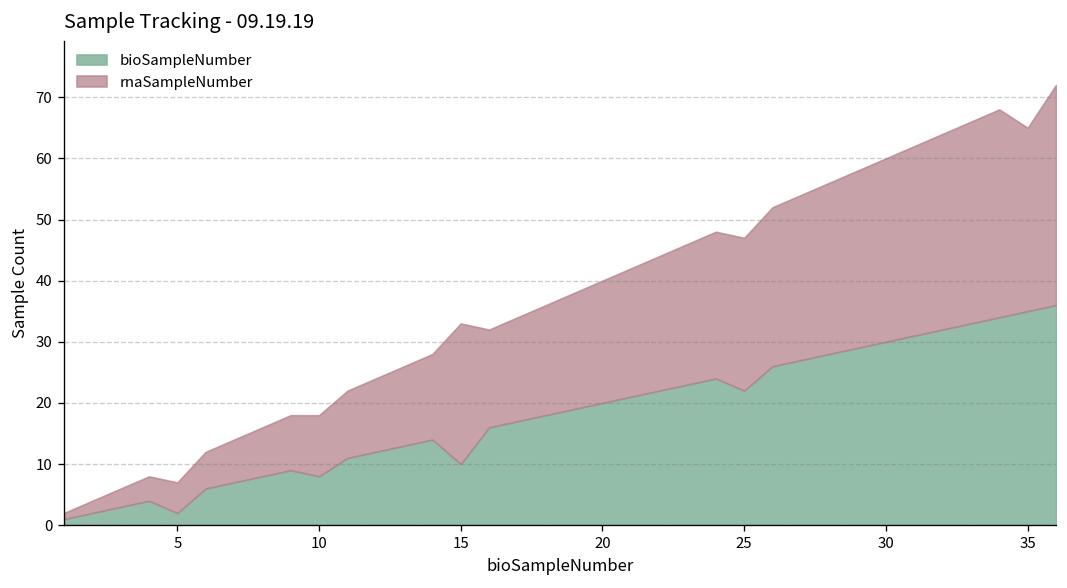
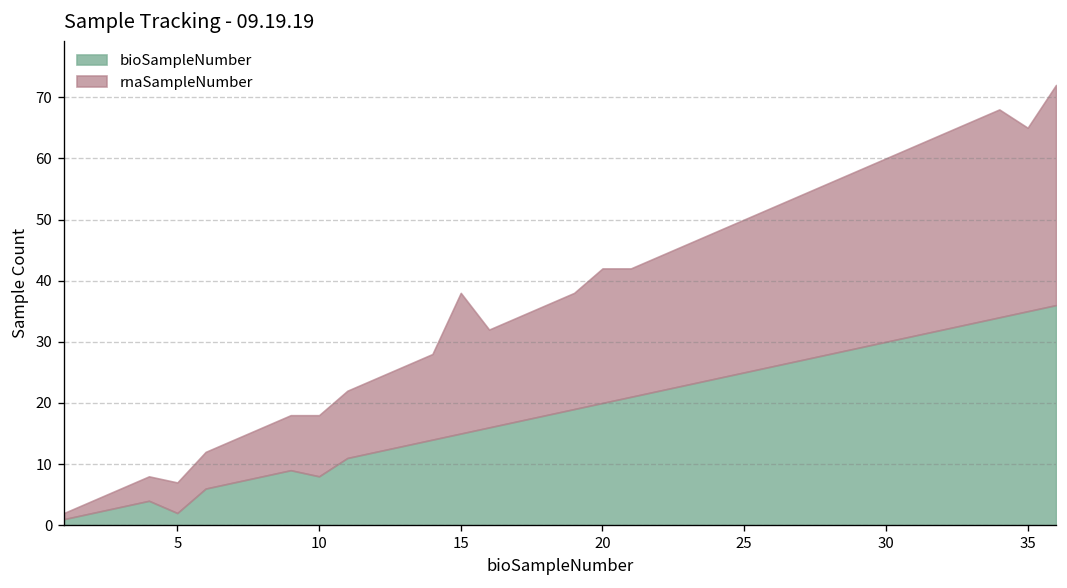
bioSampleNumber, 15: 10 -> 15
rnaSampleNumber, 20: 20 -> 22
bioSampleNumber, 25: 22 -> 25
